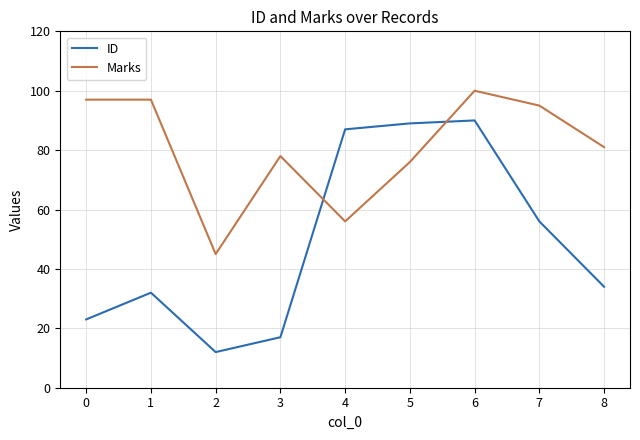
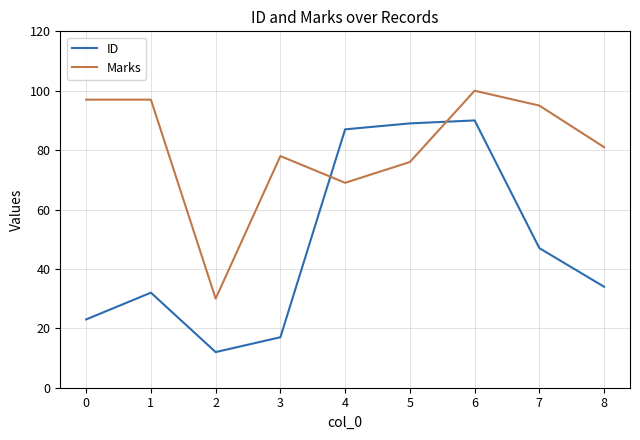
Marks, 2: 45 -> 30
Marks, 4: 56 -> 69
ID, 7: 56 -> 47
